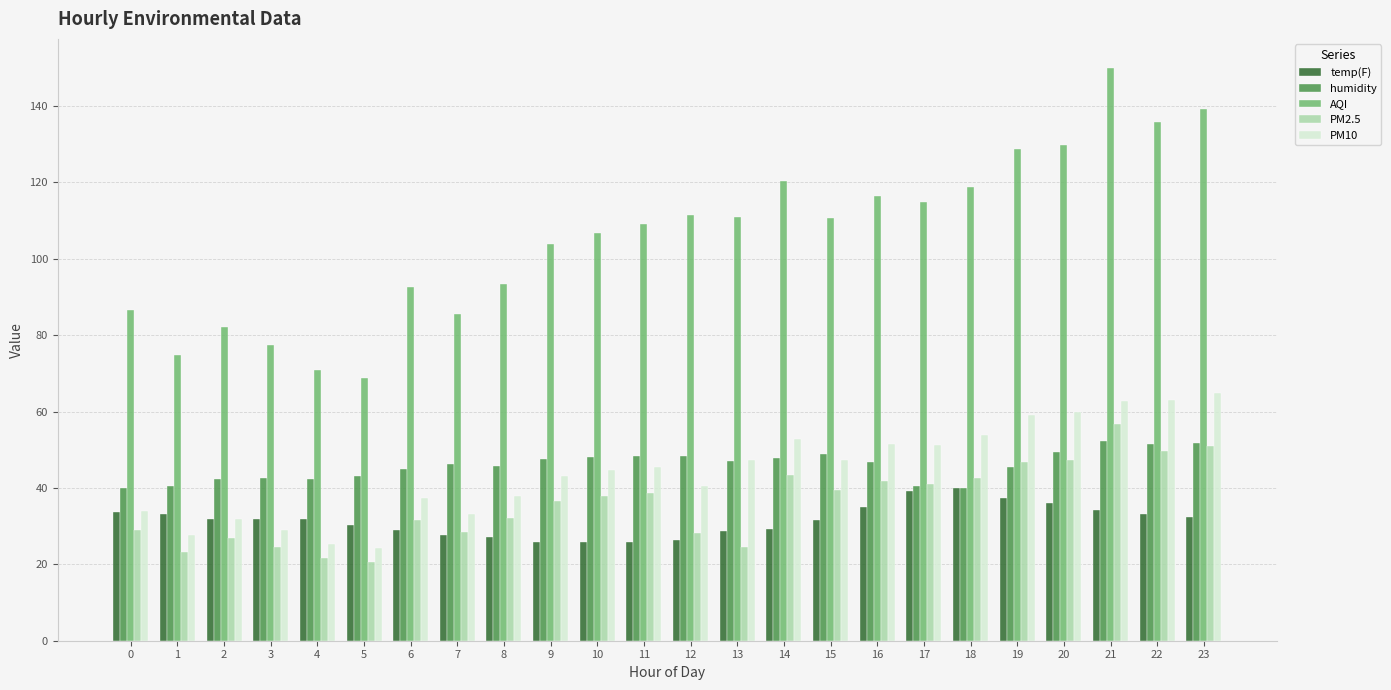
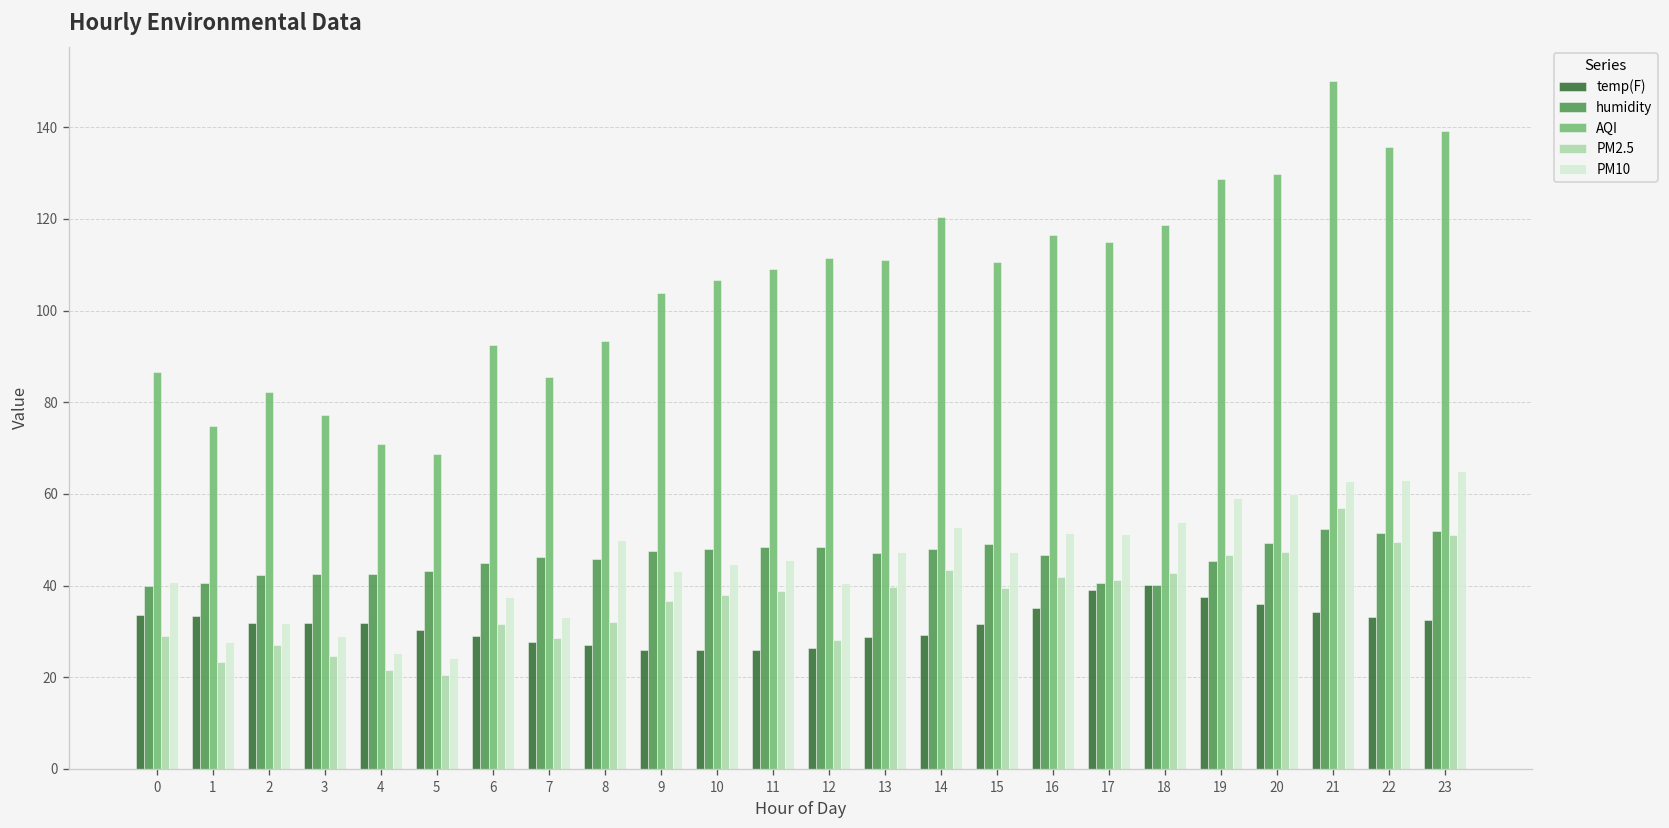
PM10, 0: 34 -> 41
PM10, 8: 38 -> 50
PM2.5, 13: 25 -> 40
